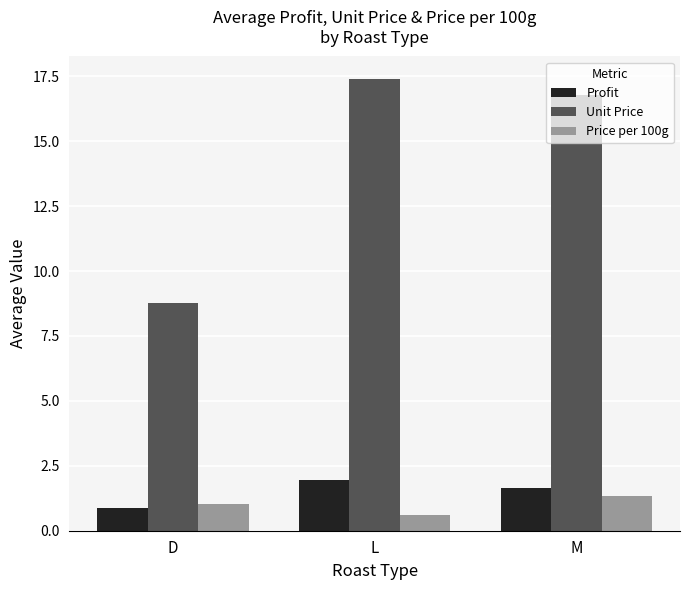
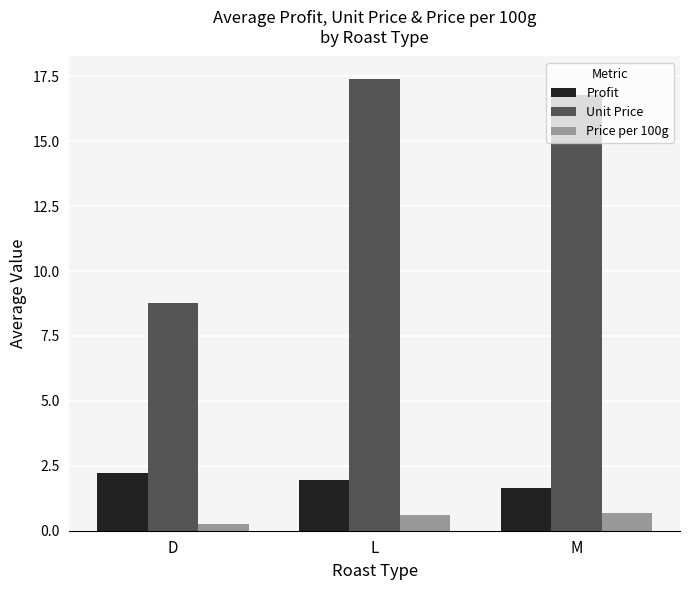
Profit, D: 0.9 -> 2.2
Price per 100g, D: 1.0 -> 0.3
Price per 100g, M: 1.3 -> 0.7
